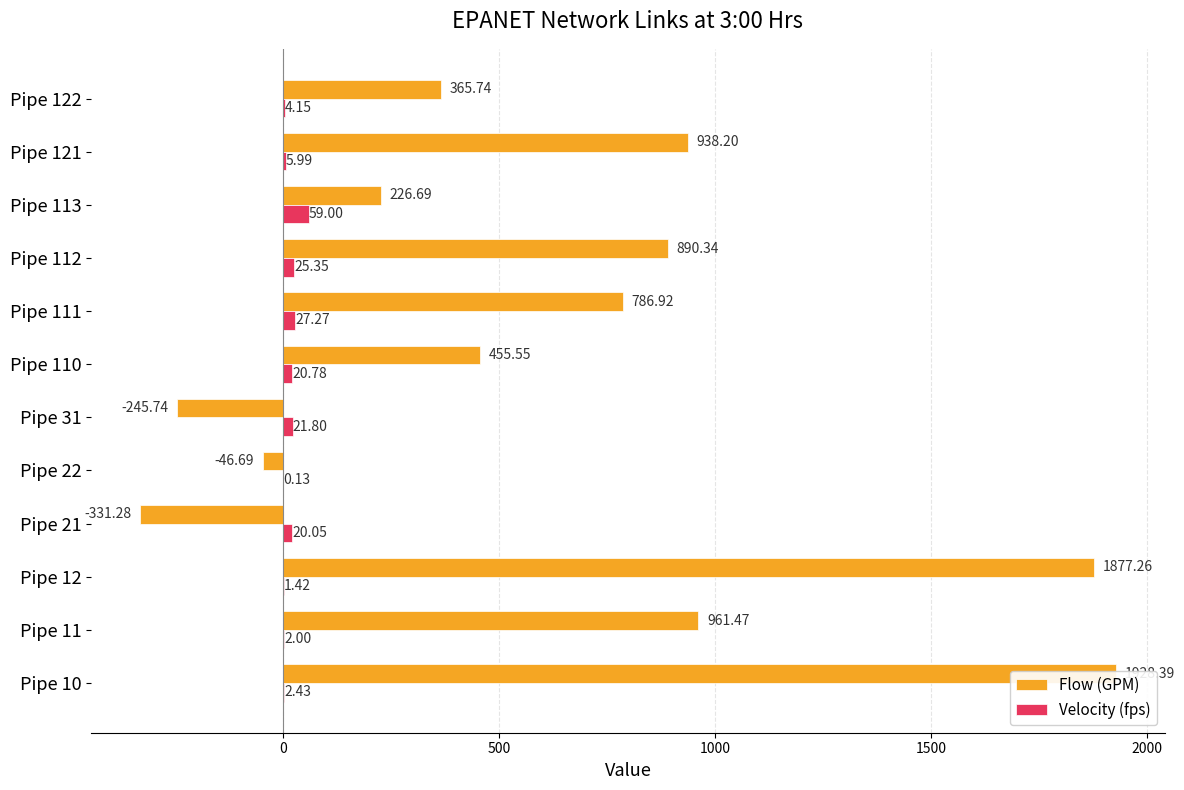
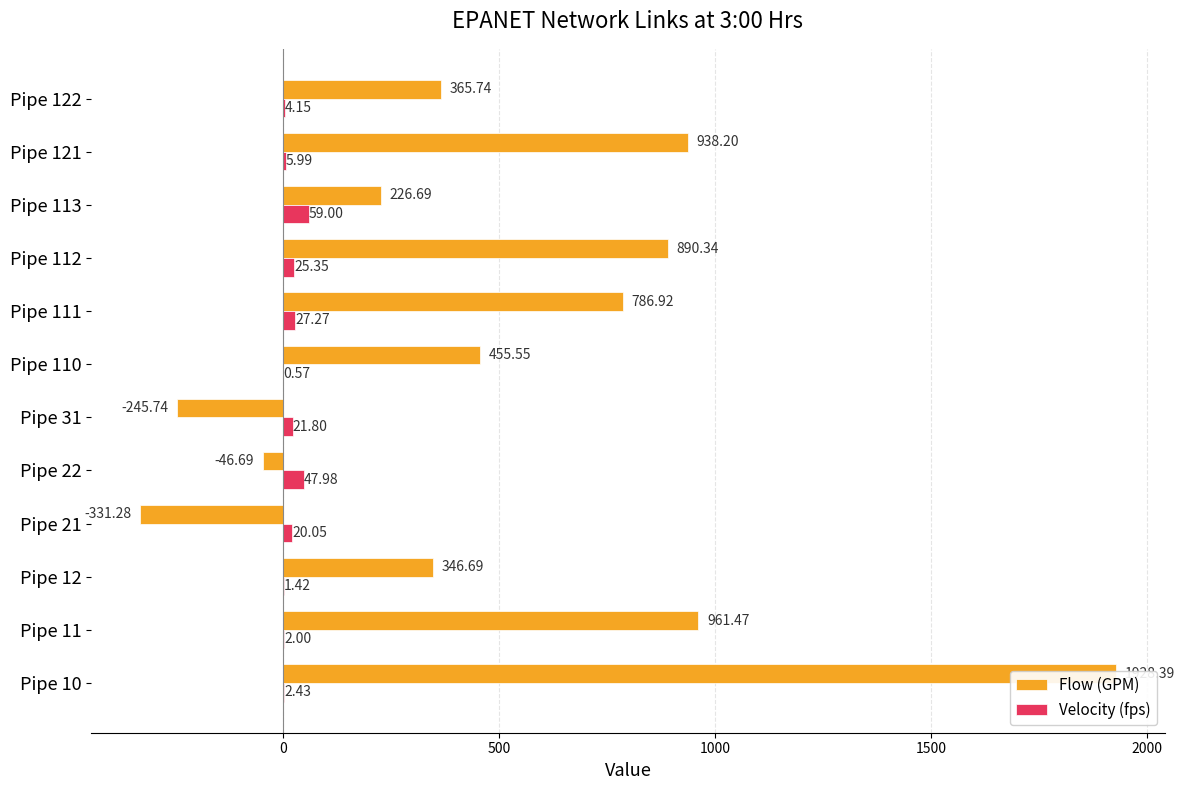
Velocity (fps), Pipe 110: 20.78 -> 0.57
Velocity (fps), Pipe 22: 0.13 -> 47.98
Flow (GPM), Pipe 12: 1877.26 -> 346.69
